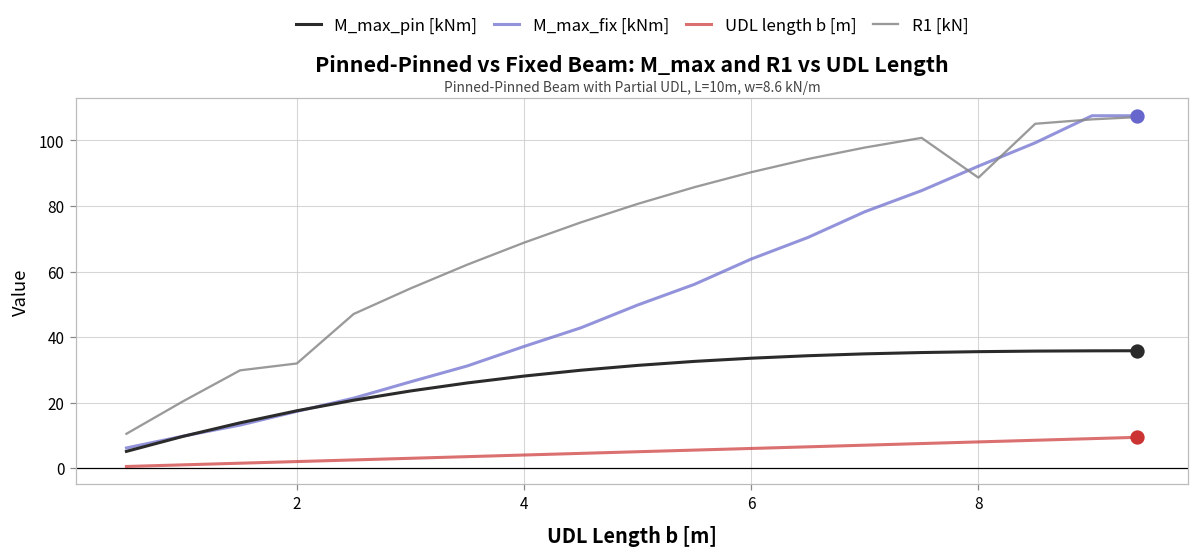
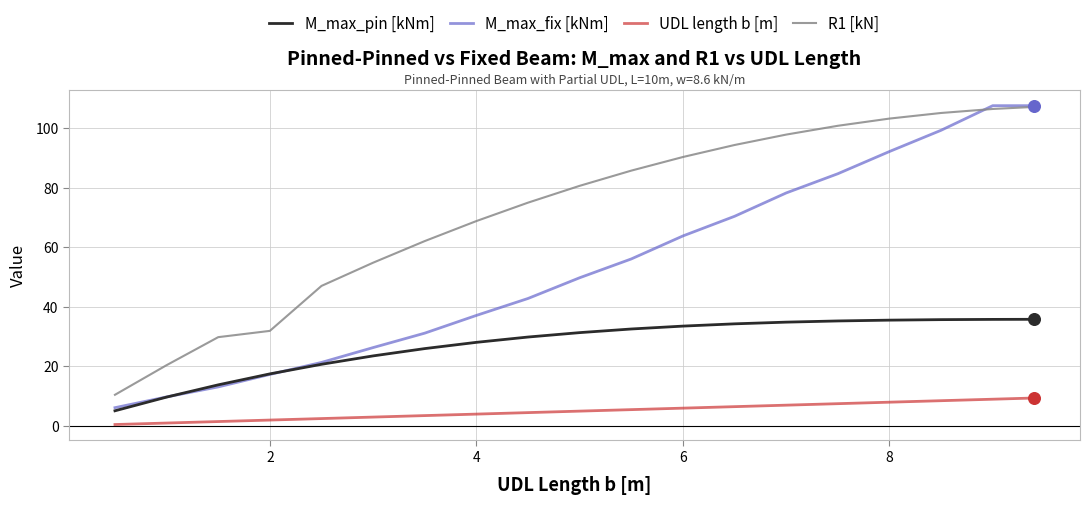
R1 [kN], 8: 89 -> 103
